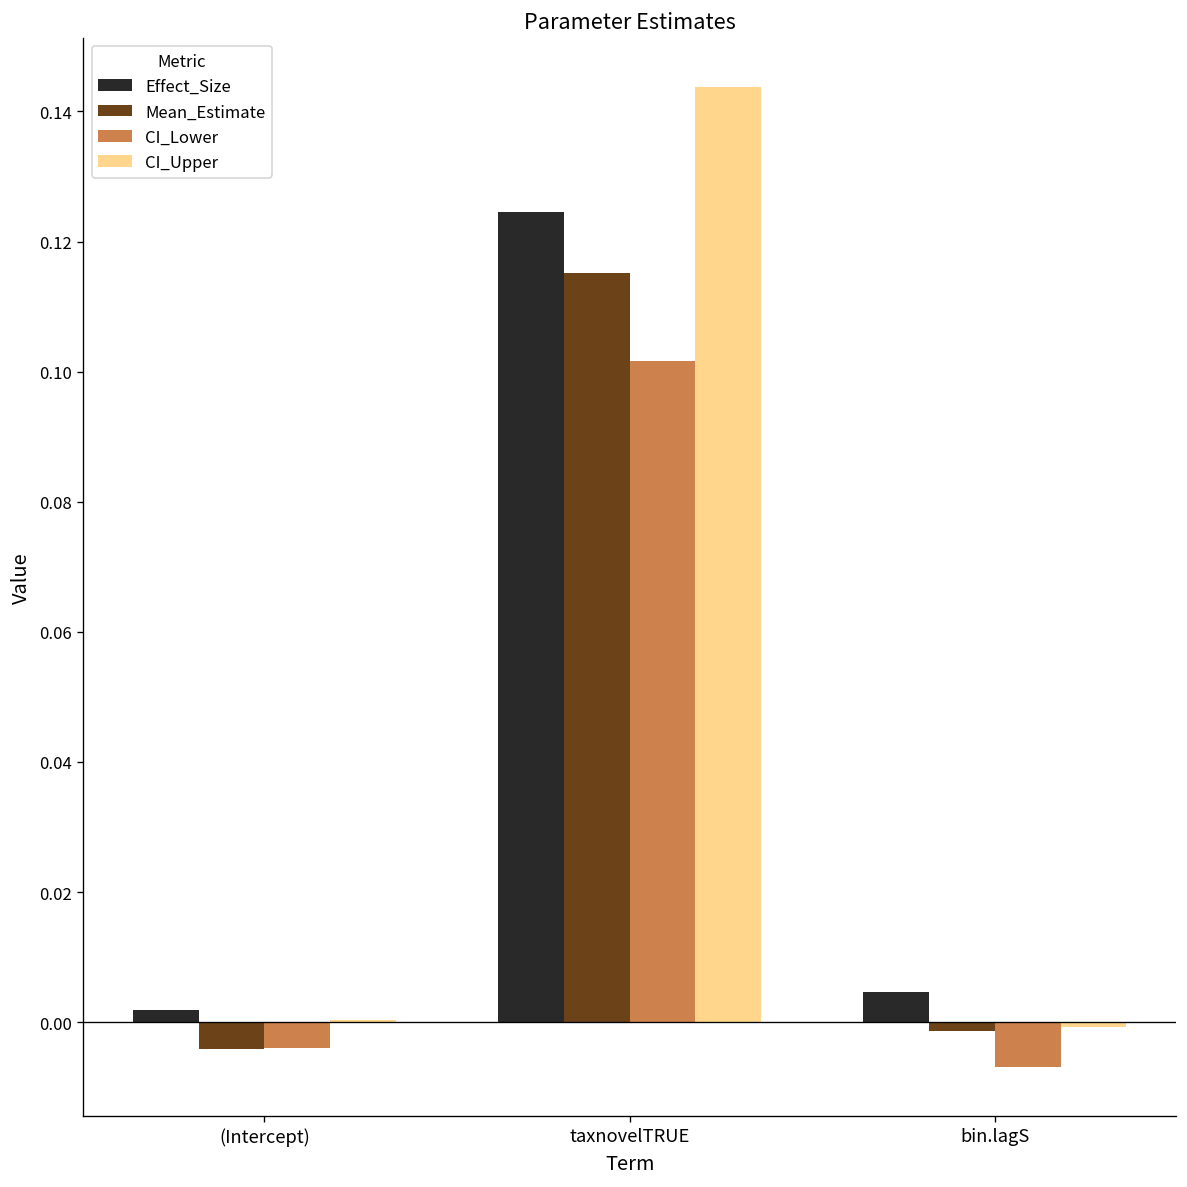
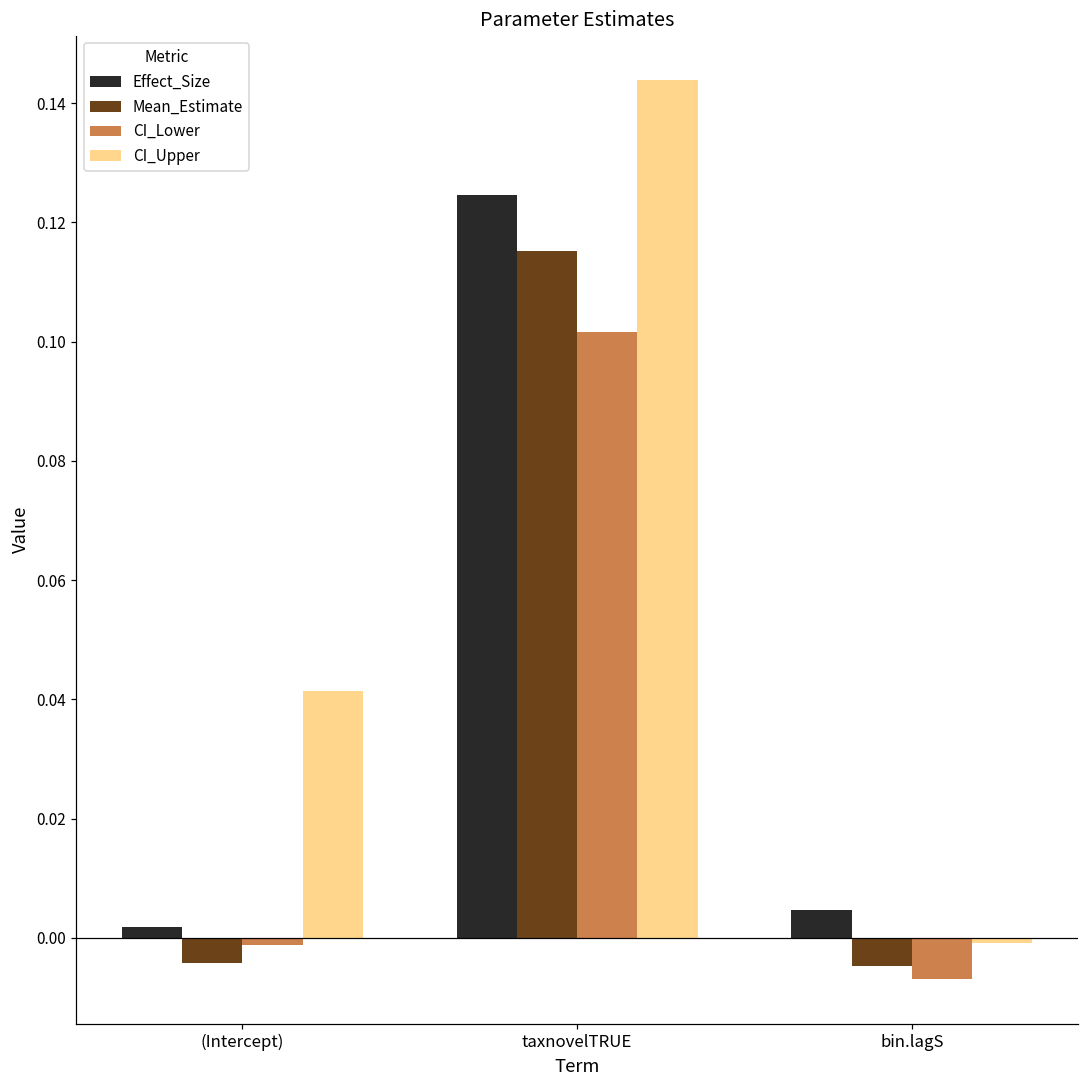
CI_Lower, (Intercept): -0.004 -> -0.001
CI_Upper, (Intercept): 0.000 -> 0.041
Mean_Estimate, bin.lagS: -0.001 -> -0.005
